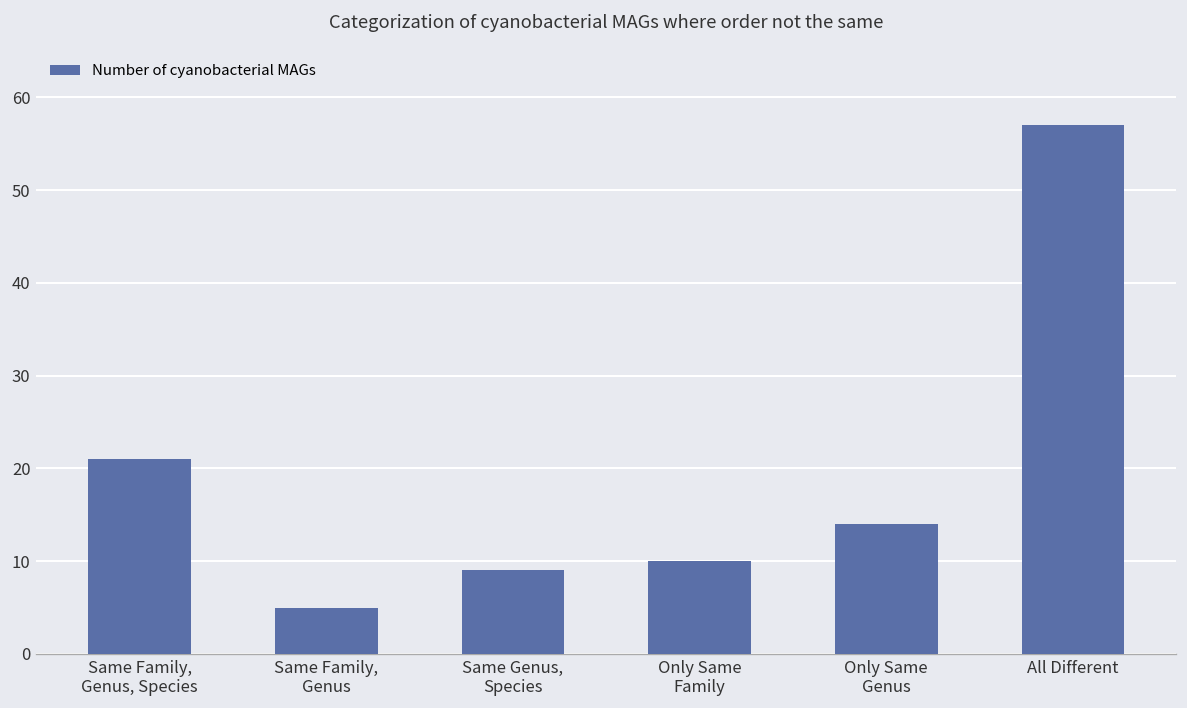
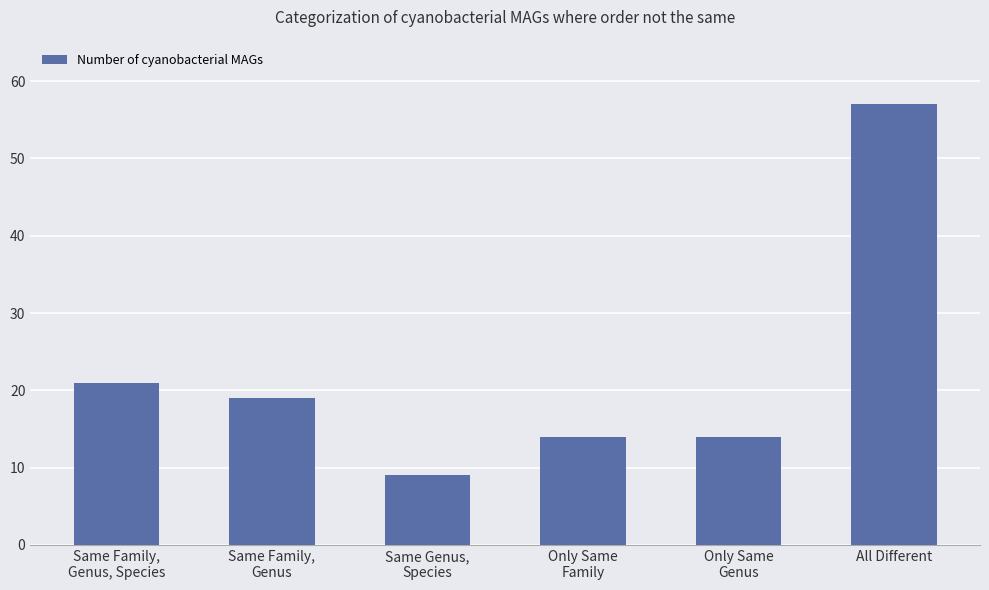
Same Family, Genus: 5 -> 19
Only Same Family: 10 -> 14
